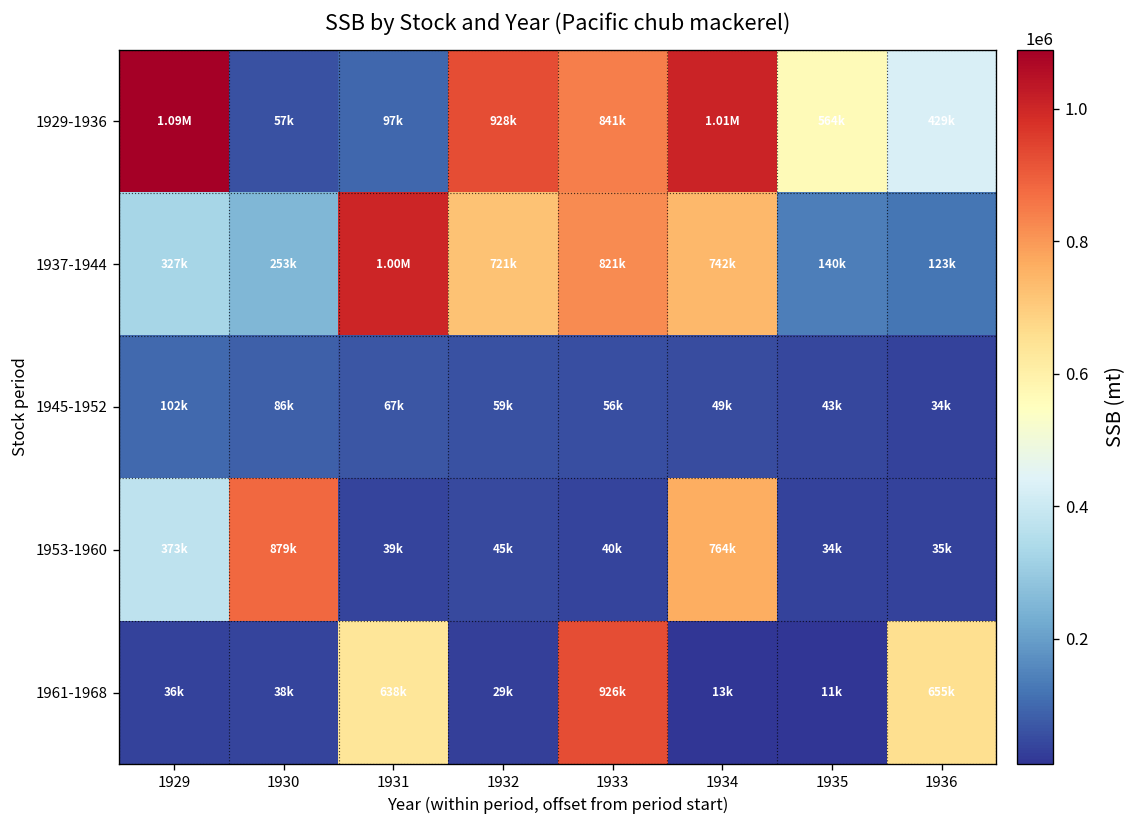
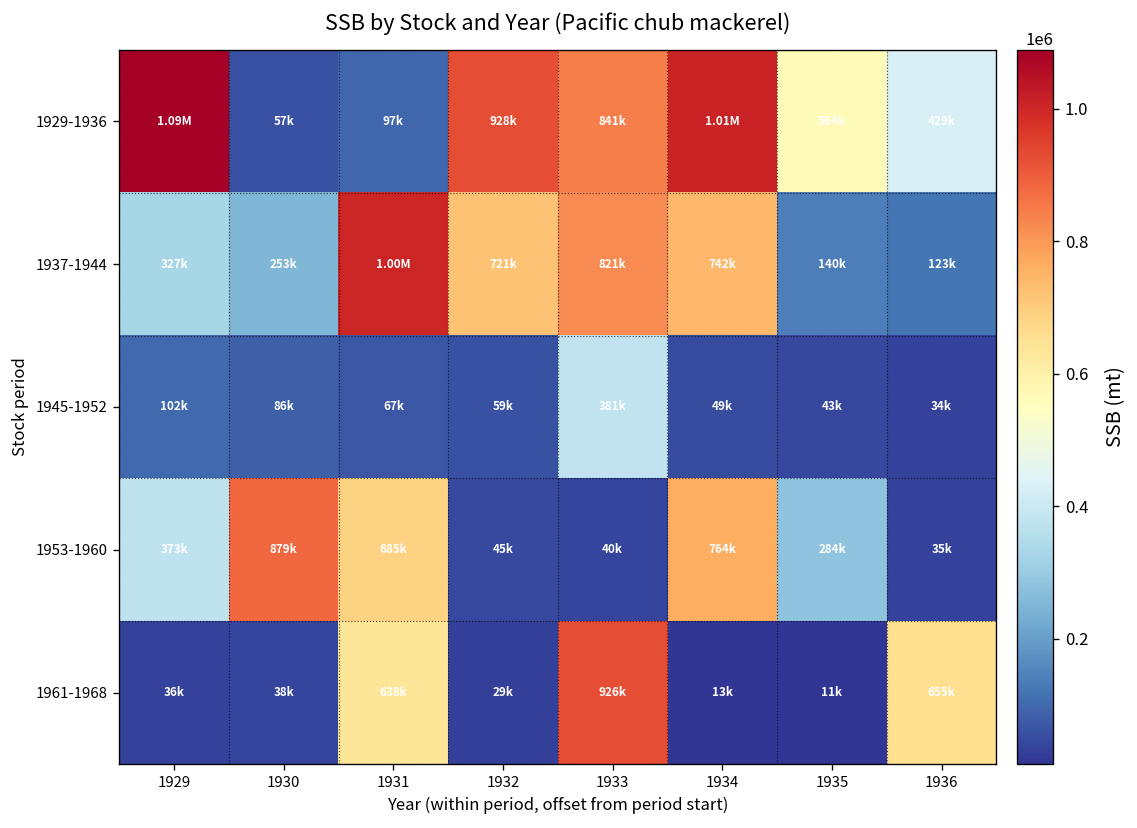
1945-1952, 1933: 56k -> 381k
1953-1960, 1931: 39k -> 685k
1953-1960, 1935: 34k -> 284k
